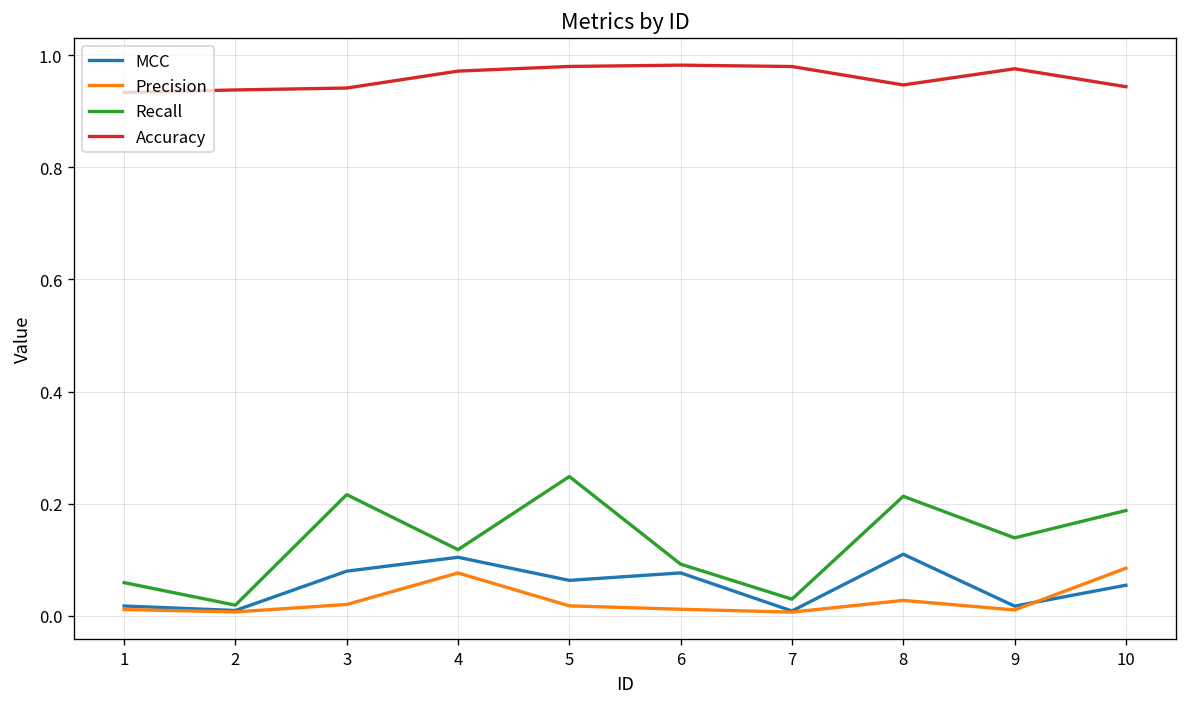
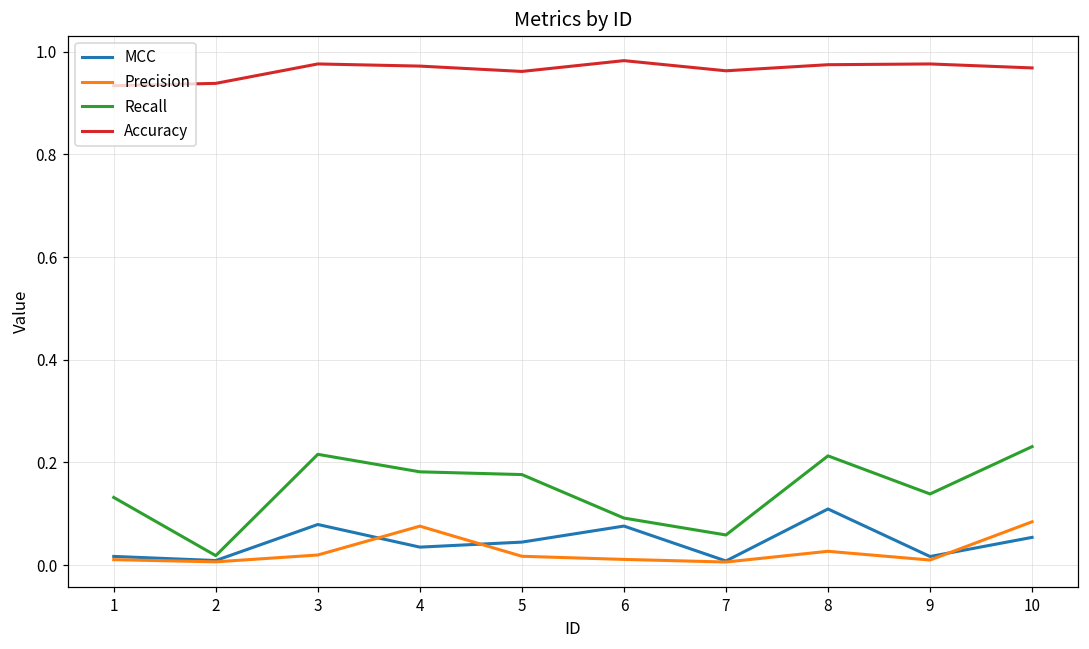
Recall, 1: 0.06 -> 0.13
Accuracy, 3: 0.94 -> 0.98
MCC, 4: 0.10 -> 0.04
Recall, 4: 0.12 -> 0.18
MCC, 5: 0.06 -> 0.04
Recall, 5: 0.25 -> 0.18
Accuracy, 5: 0.98 -> 0.96
Recall, 7: 0.03 -> 0.06
Accuracy, 7: 0.98 -> 0.96
Accuracy, 8: 0.95 -> 0.97
Recall, 10: 0.19 -> 0.23
Accuracy, 10: 0.94 -> 0.97
